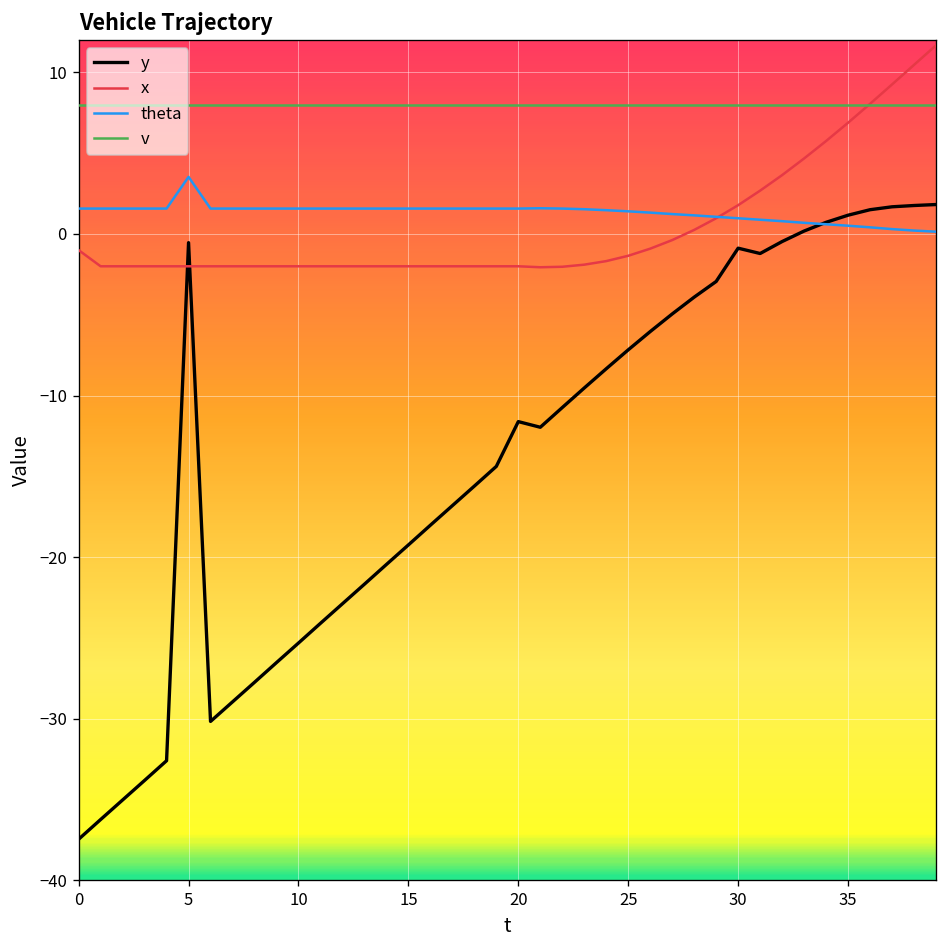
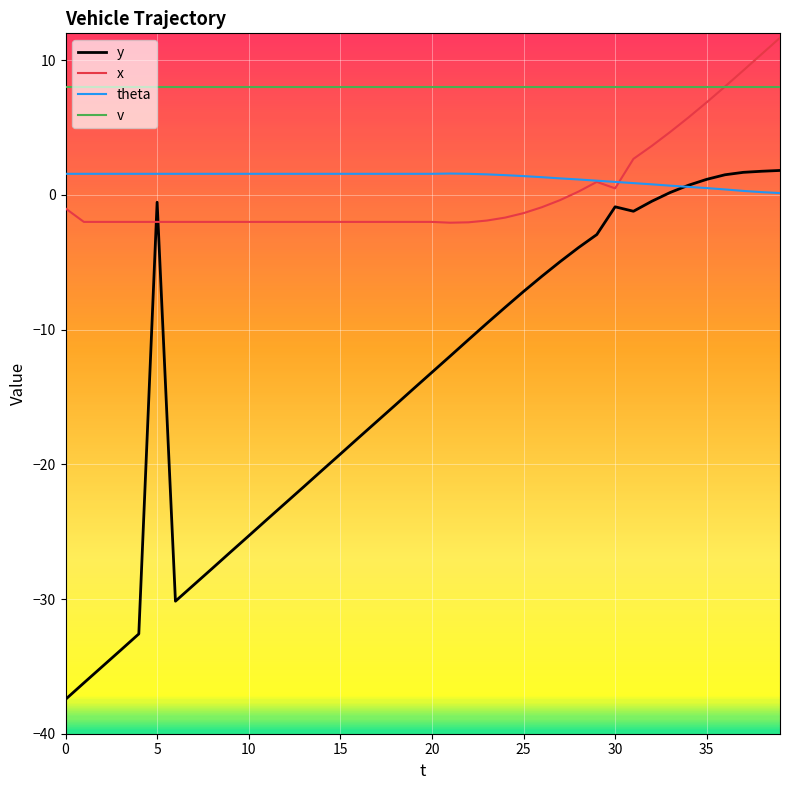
theta, 5: 3.5 -> 1.6
y, 20: -11.6 -> -13.2
x, 30: 1.8 -> 0.5
